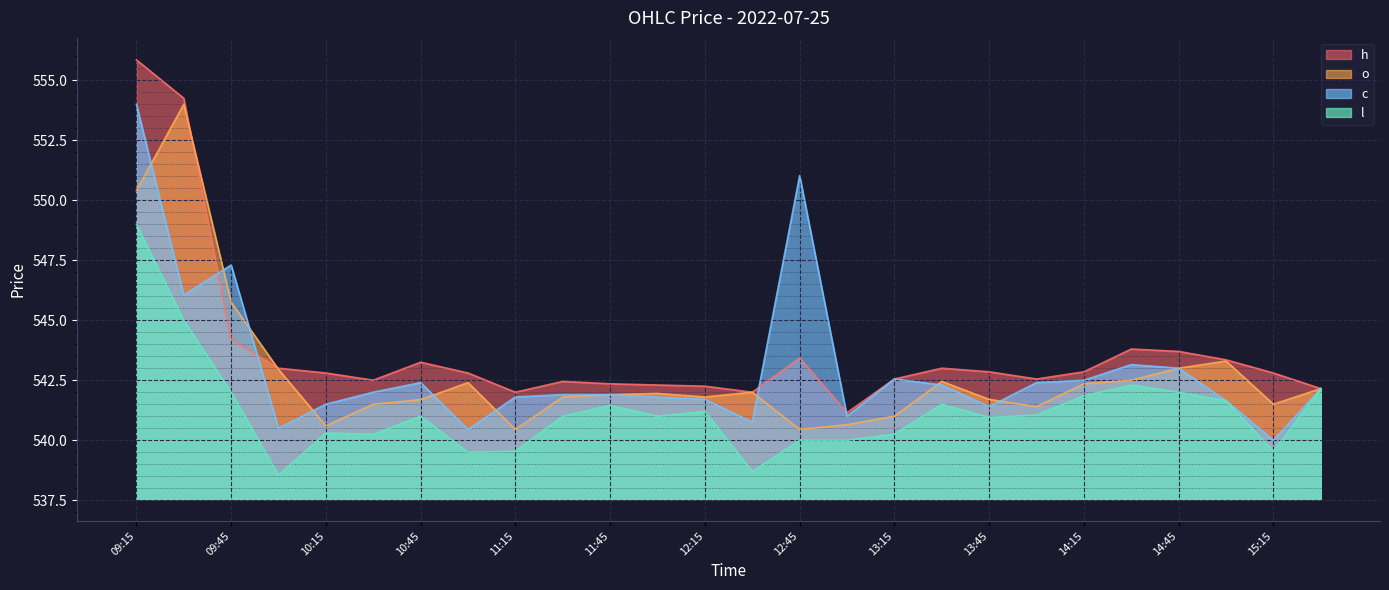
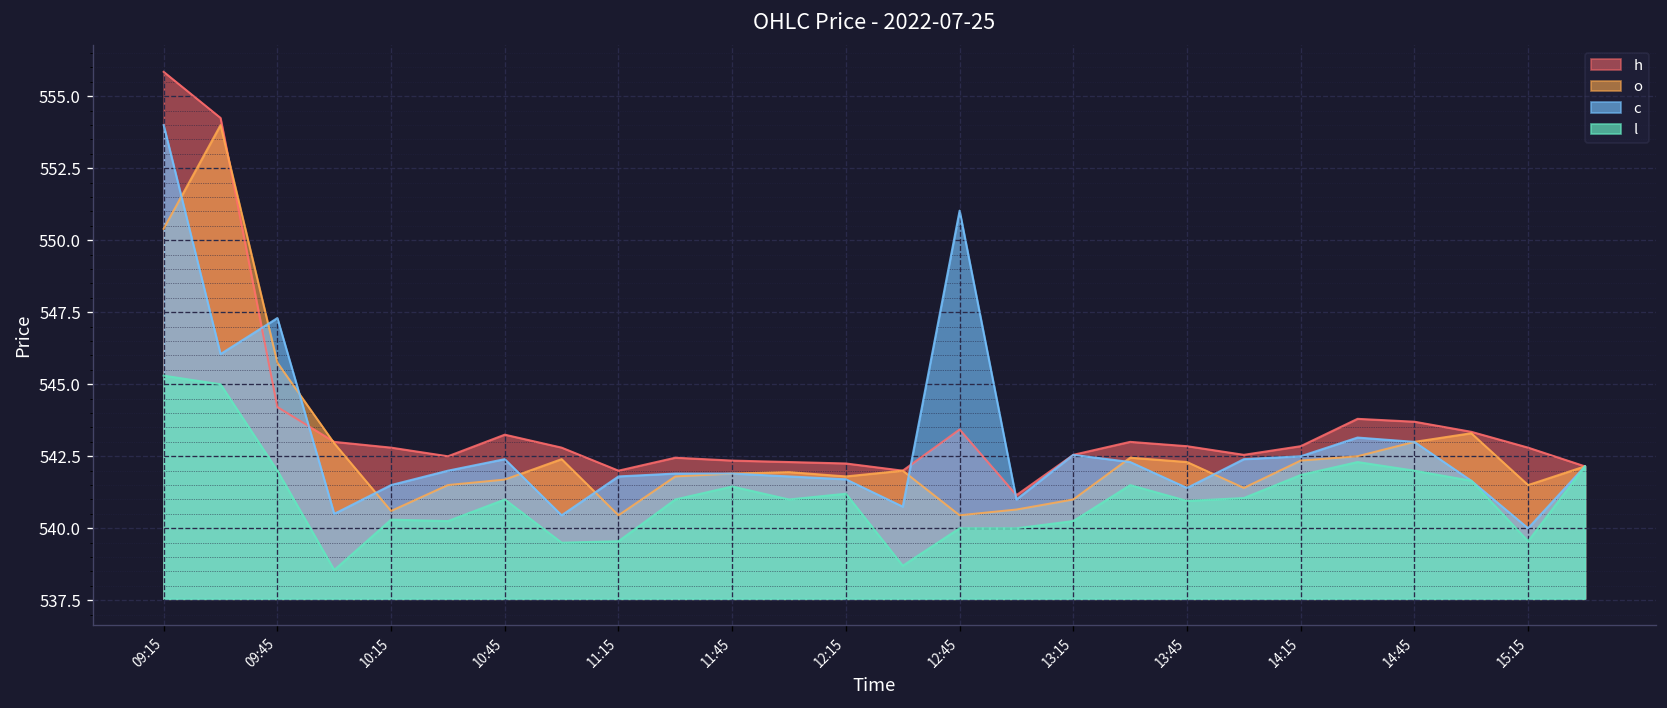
l, 09:15: 549.0 -> 545.3
o, 13:45: 541.7 -> 542.3
